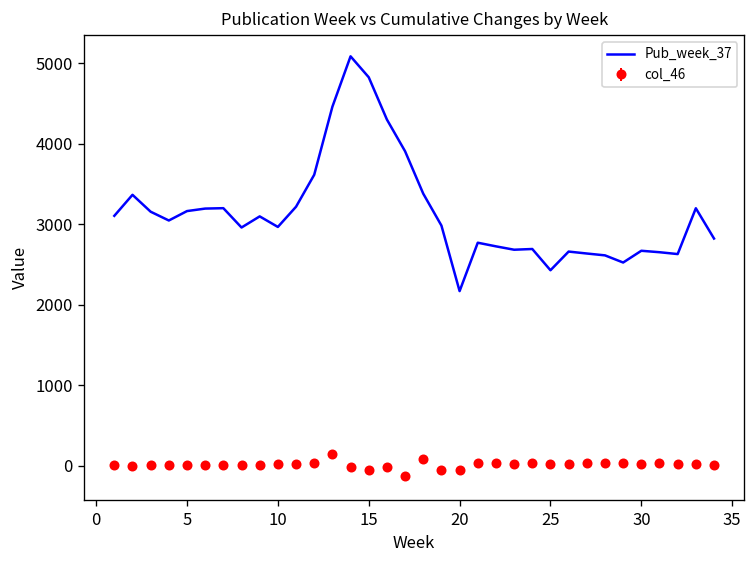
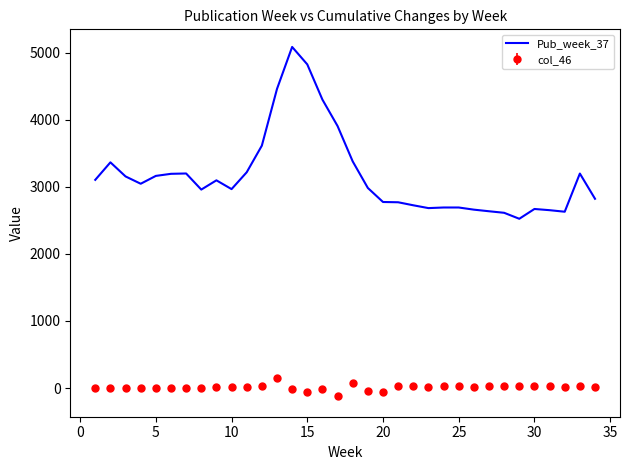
Pub_week_37, 20: 2200 -> 2800
Pub_week_37, 25: 2400 -> 2700
